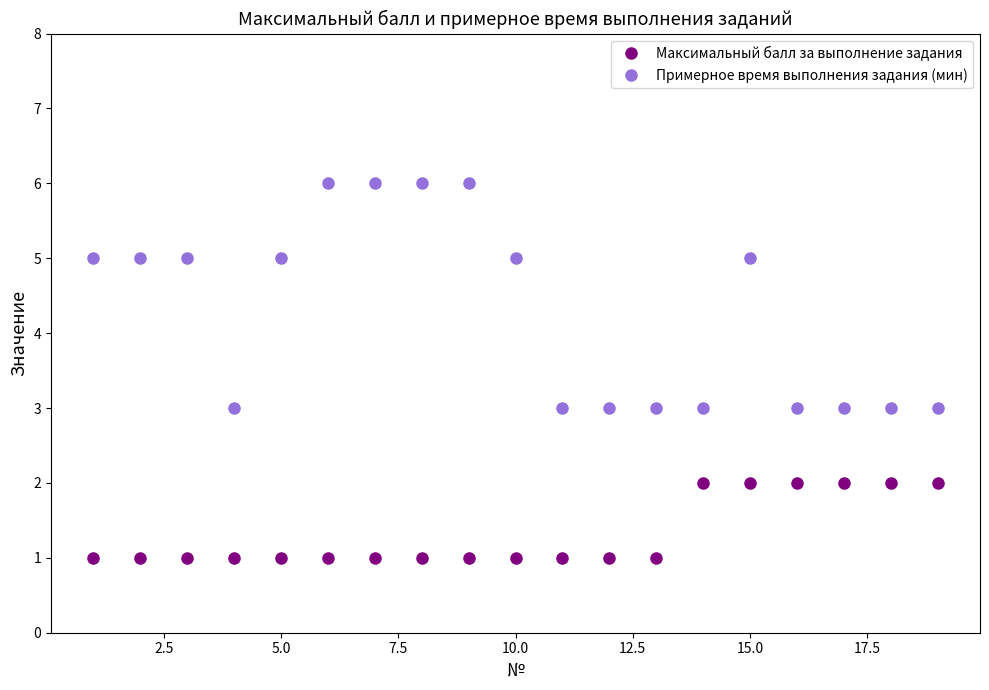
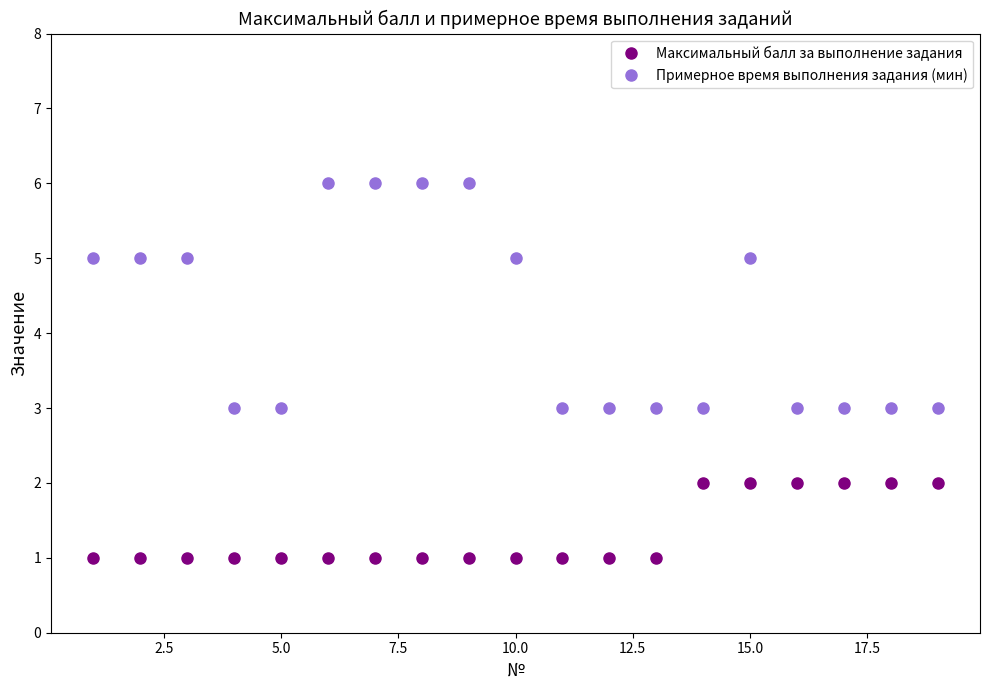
Примерное время выполнения задания (мин), 5.0: 5 -> 3
